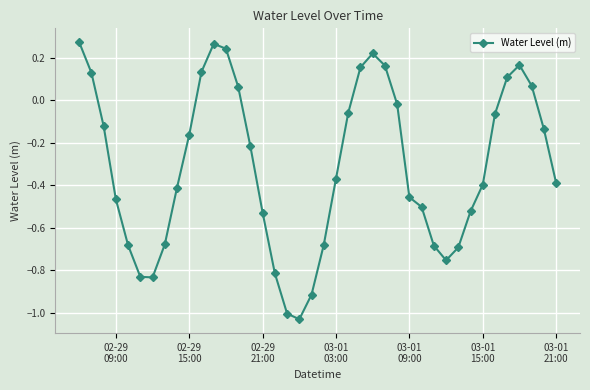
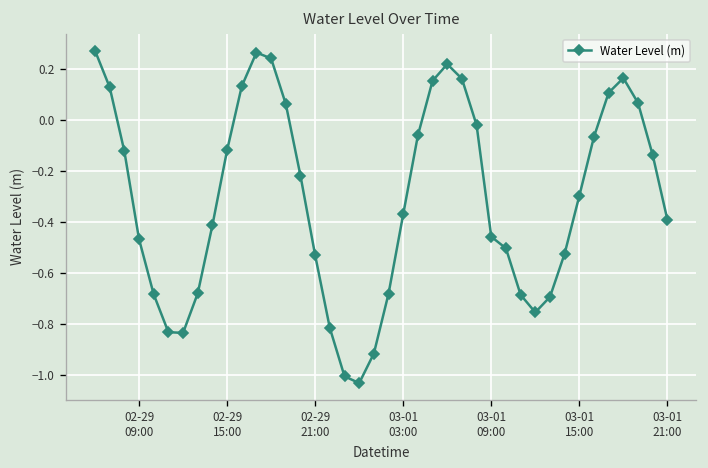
02-29 15:00: -0.16 -> -0.12
03-01 15:00: -0.40 -> -0.30
